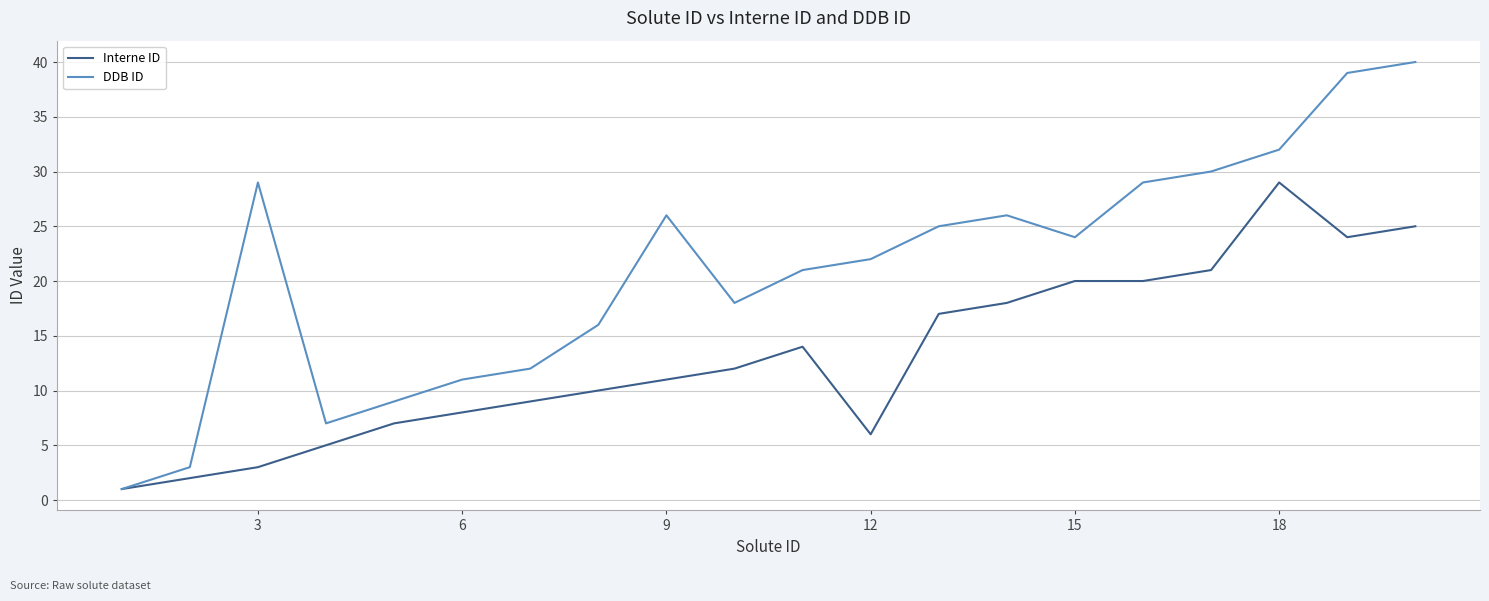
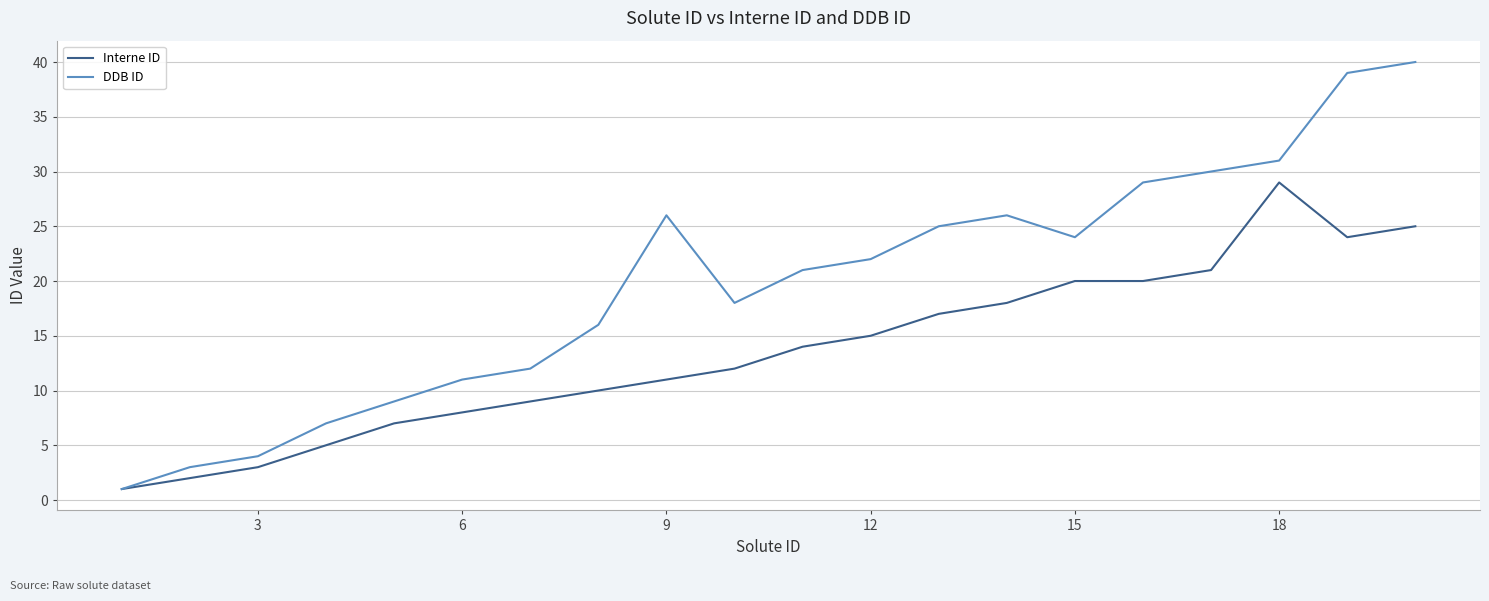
DDB ID, 3: 29 -> 4
Interne ID, 12: 6 -> 15
DDB ID, 18: 32 -> 31
